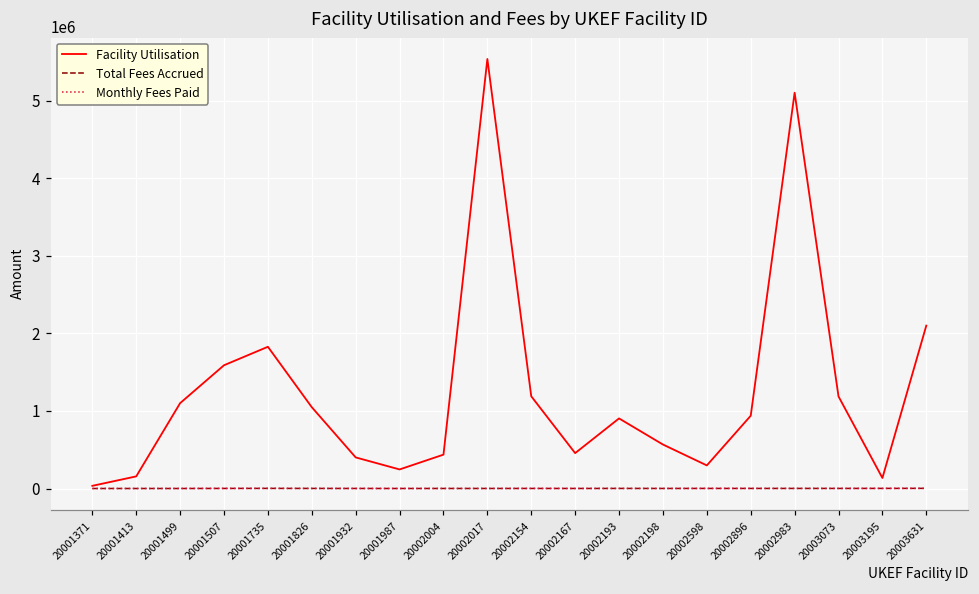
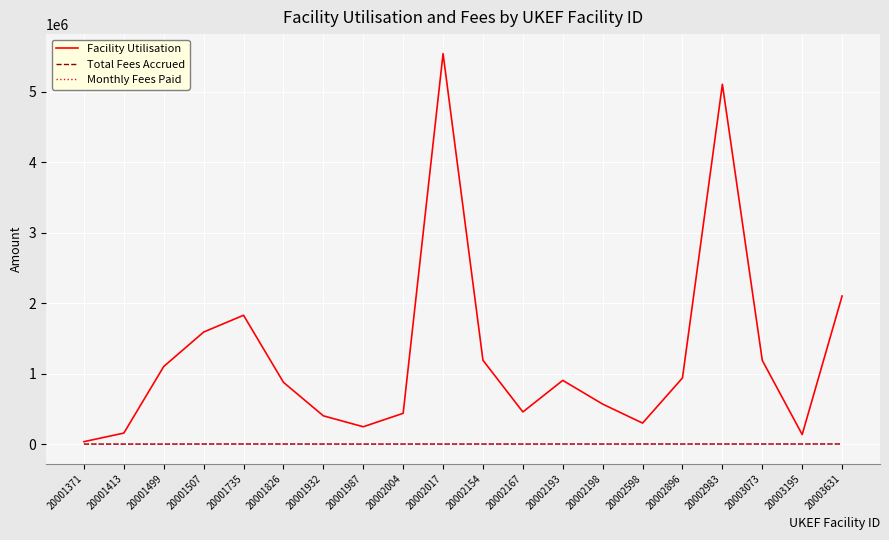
Facility Utilisation, 20001826: 1000000 -> 900000
